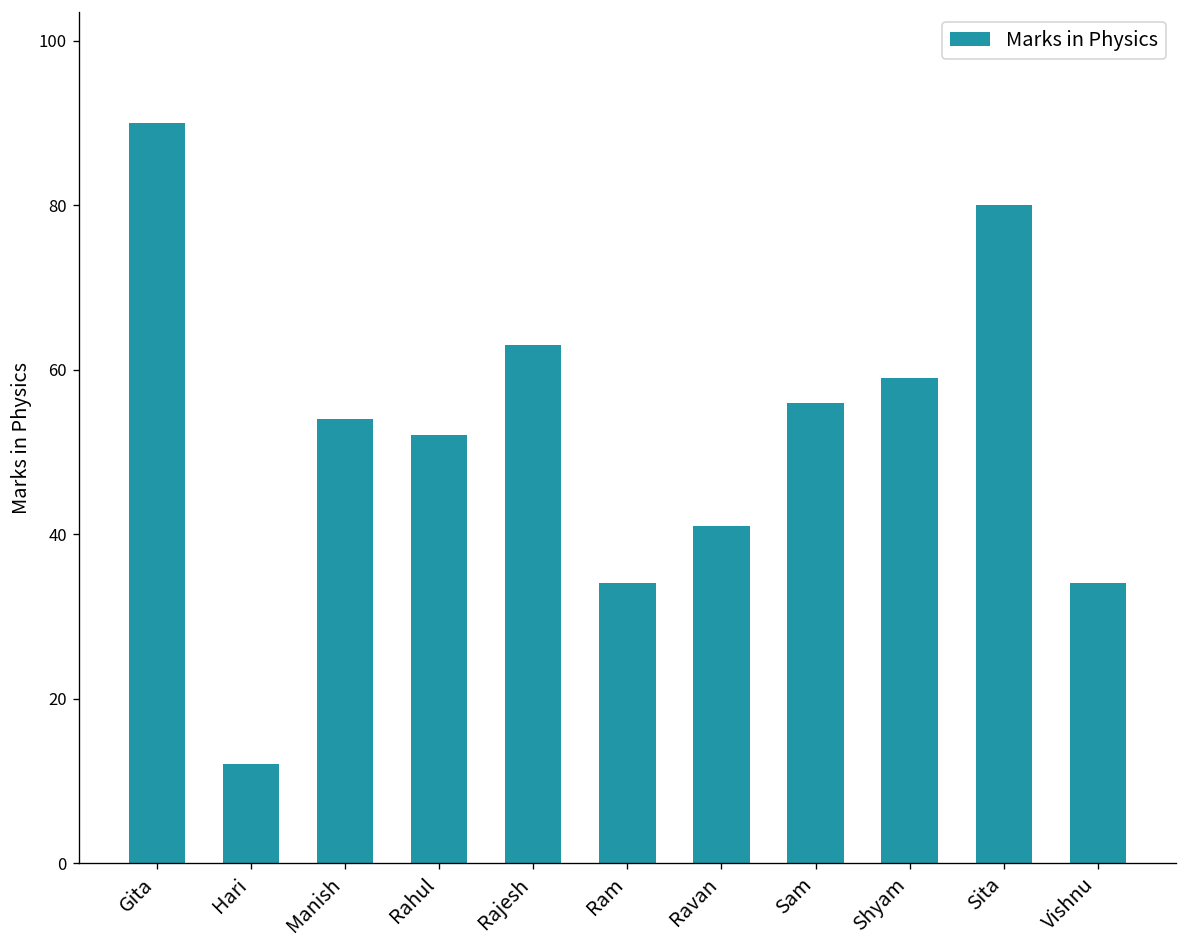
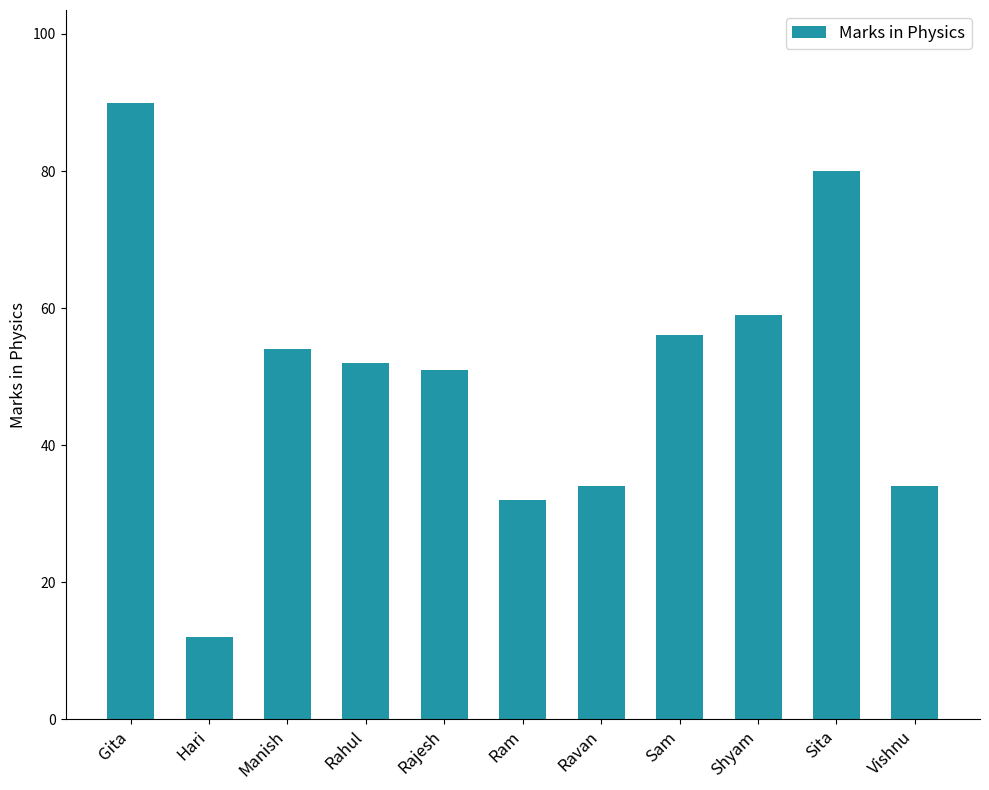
Rajesh: 63 -> 51
Ram: 34 -> 32
Ravan: 41 -> 34
